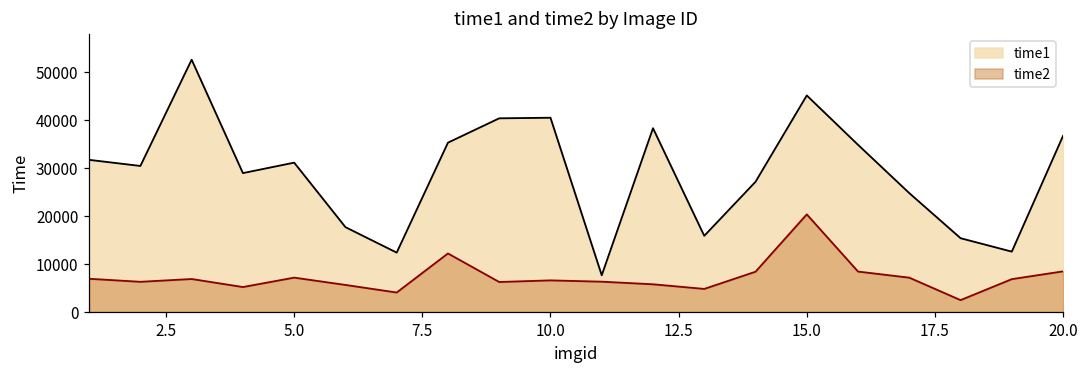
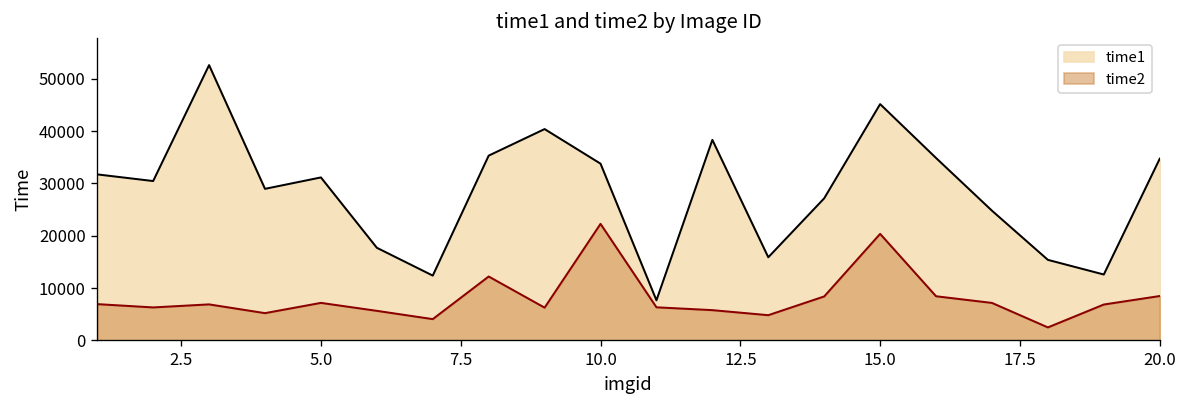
time1, 10.0: 41000 -> 34000
time2, 10.0: 7000 -> 22000
time1, 20.0: 37000 -> 35000
